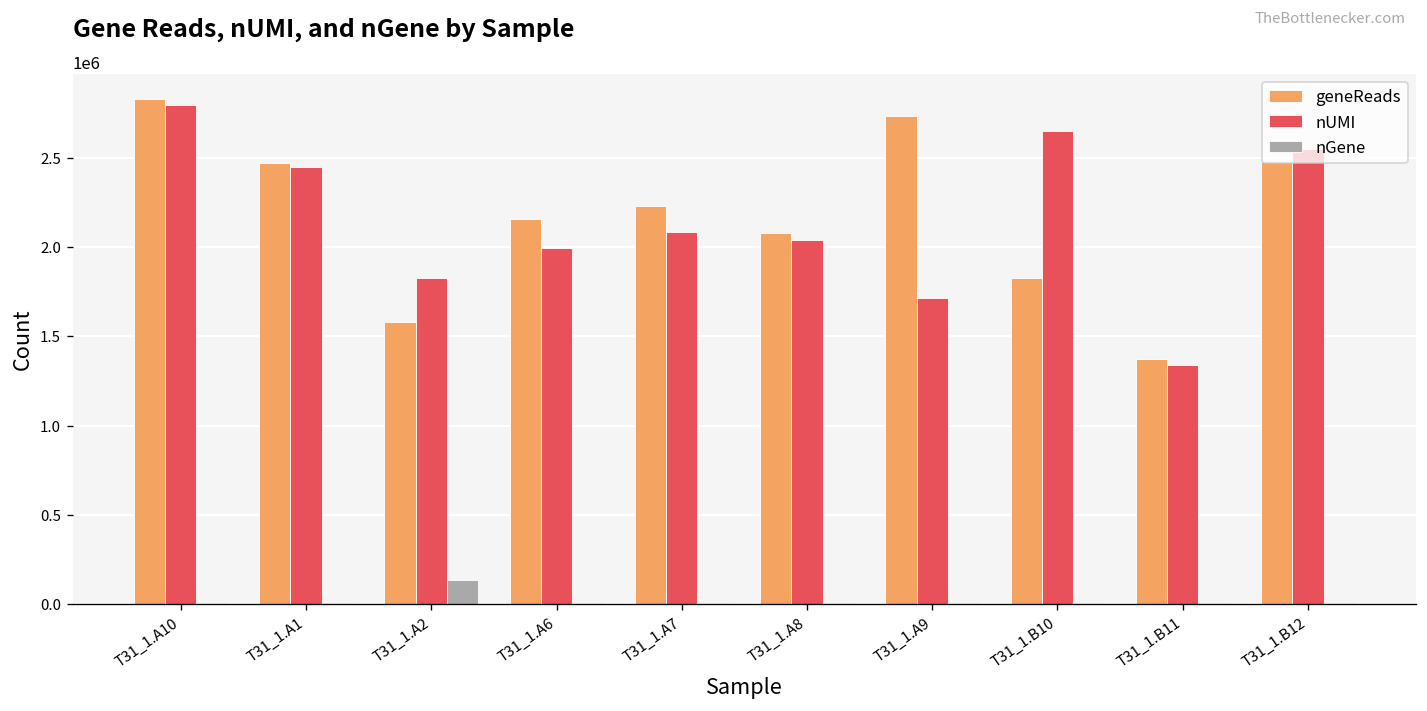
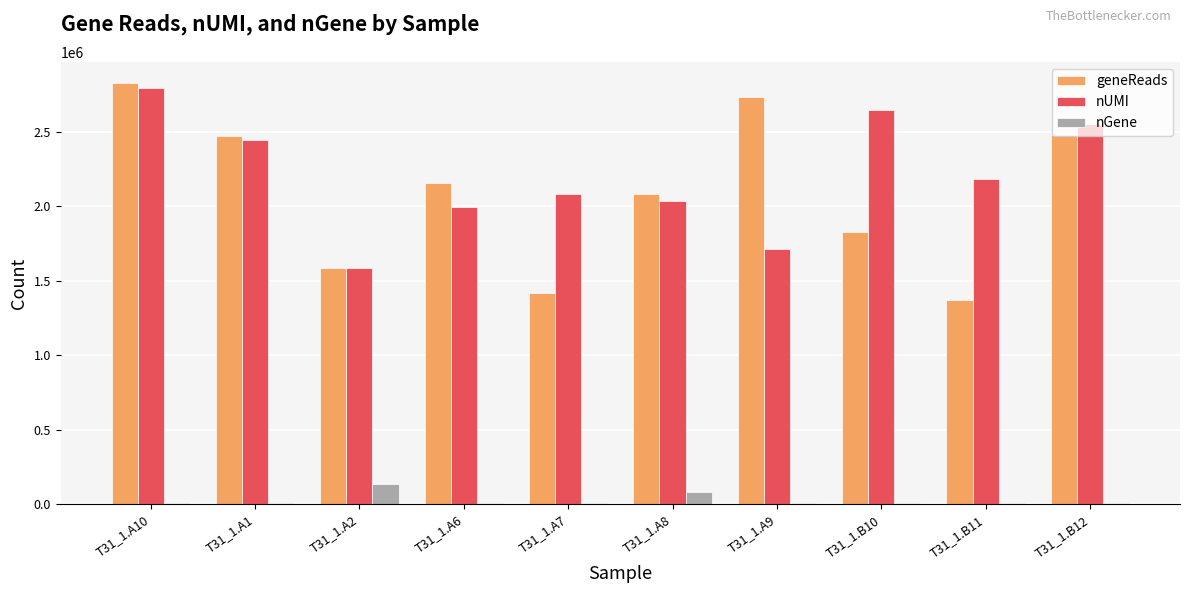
nUMI, T31_1.A2: 1830000 -> 1580000
geneReads, T31_1.A7: 2230000 -> 1420000
nGene, T31_1.A8: 10000 -> 80000
nUMI, T31_1.B11: 1340000 -> 2180000
